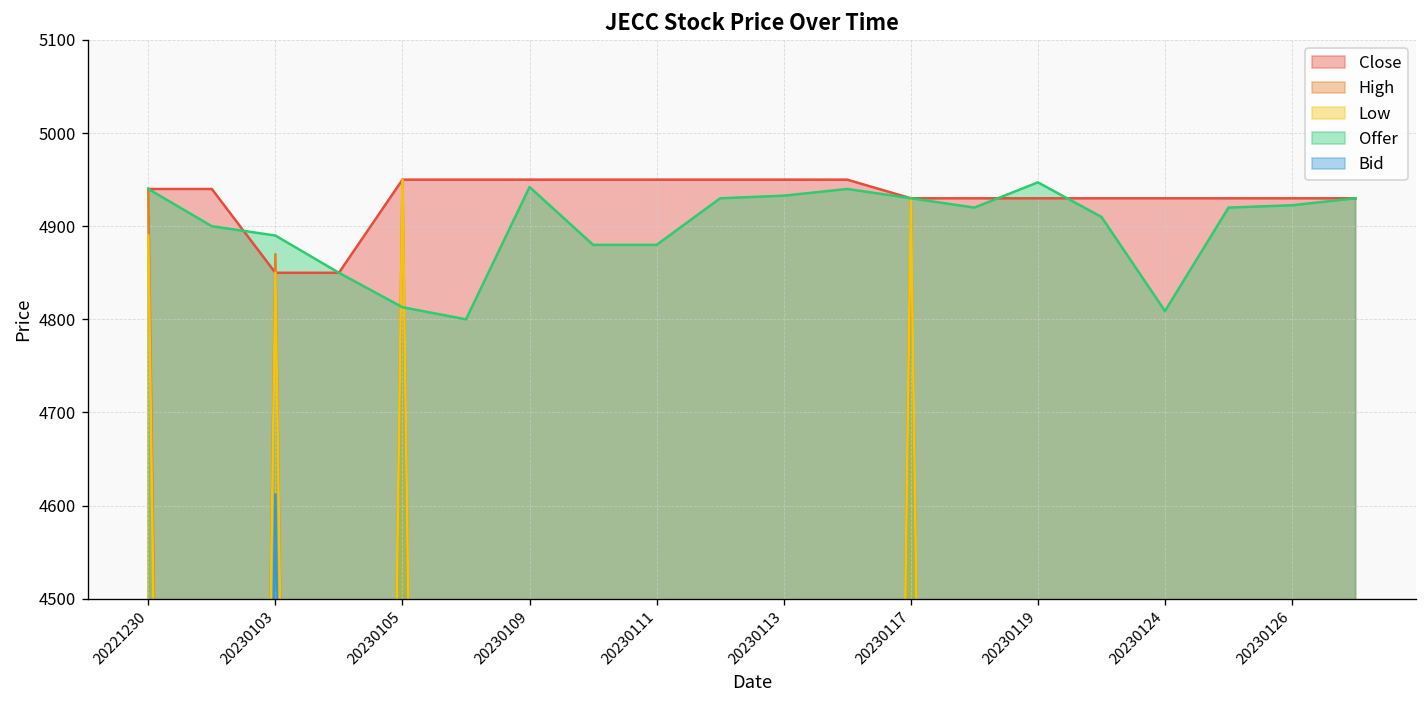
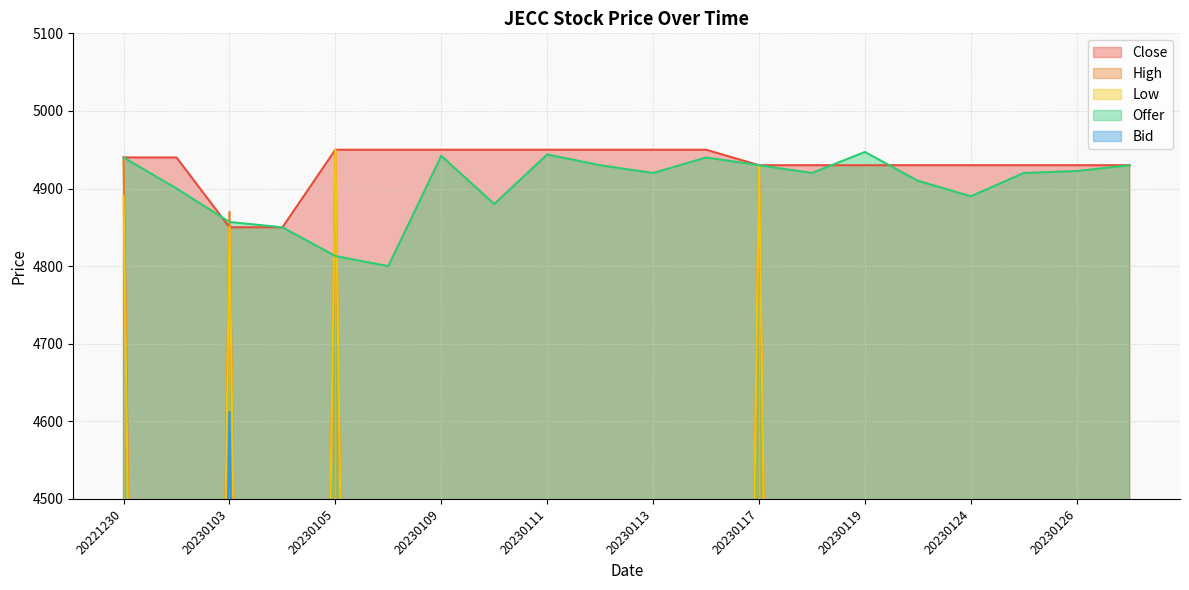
Offer, 20230103: 4890 -> 4860
Offer, 20230111: 4880 -> 4940
Offer, 20230113: 4930 -> 4920
Offer, 20230124: 4810 -> 4890
